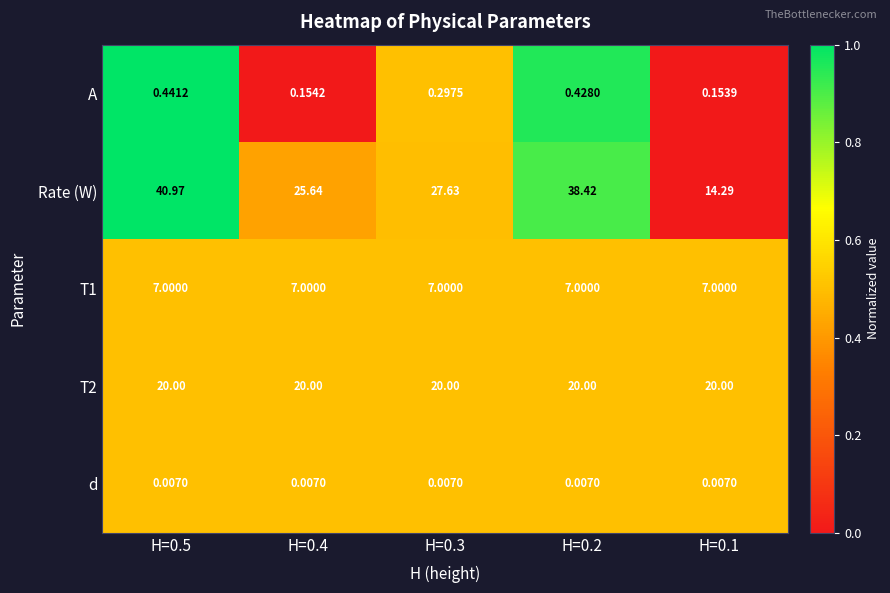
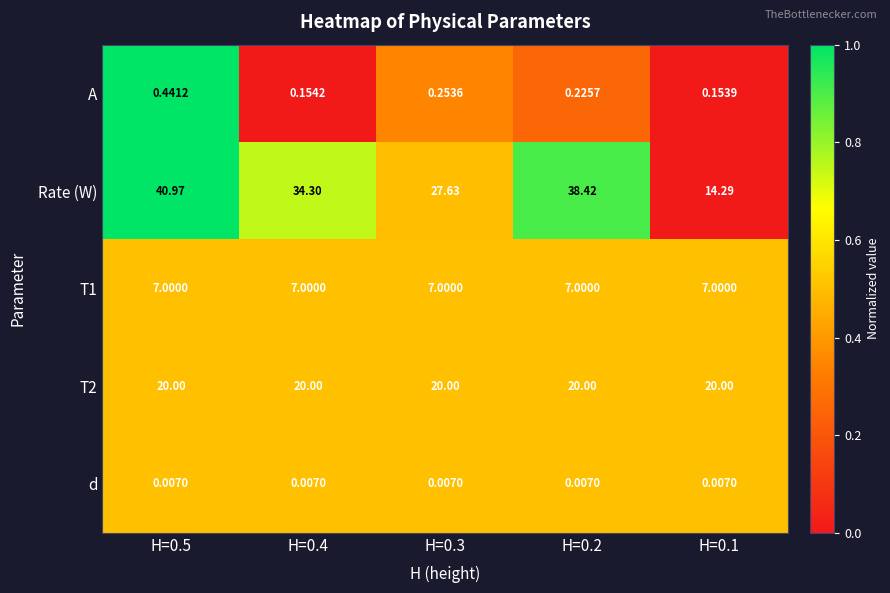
A, H=0.3: 0.2975 -> 0.2536
A, H=0.2: 0.4280 -> 0.2257
Rate (W), H=0.4: 25.64 -> 34.30
